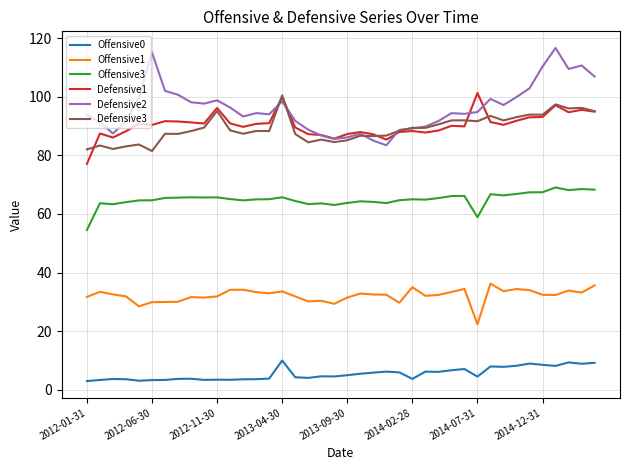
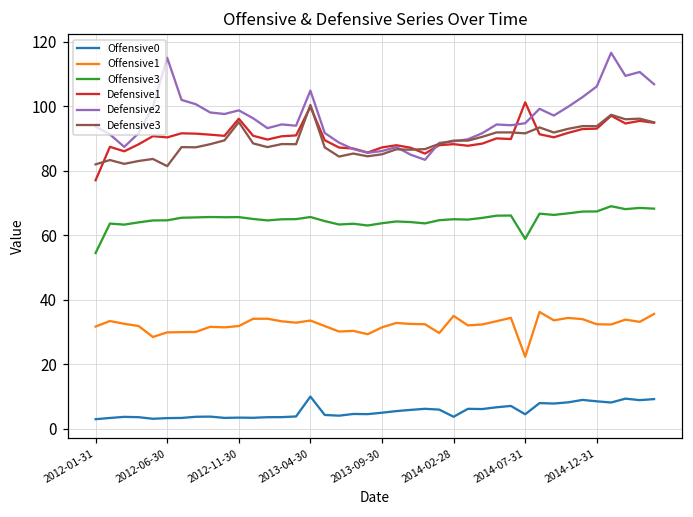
Defensive2, 2013-04-30: 98 -> 105
Defensive2, 2014-12-31: 110 -> 106
